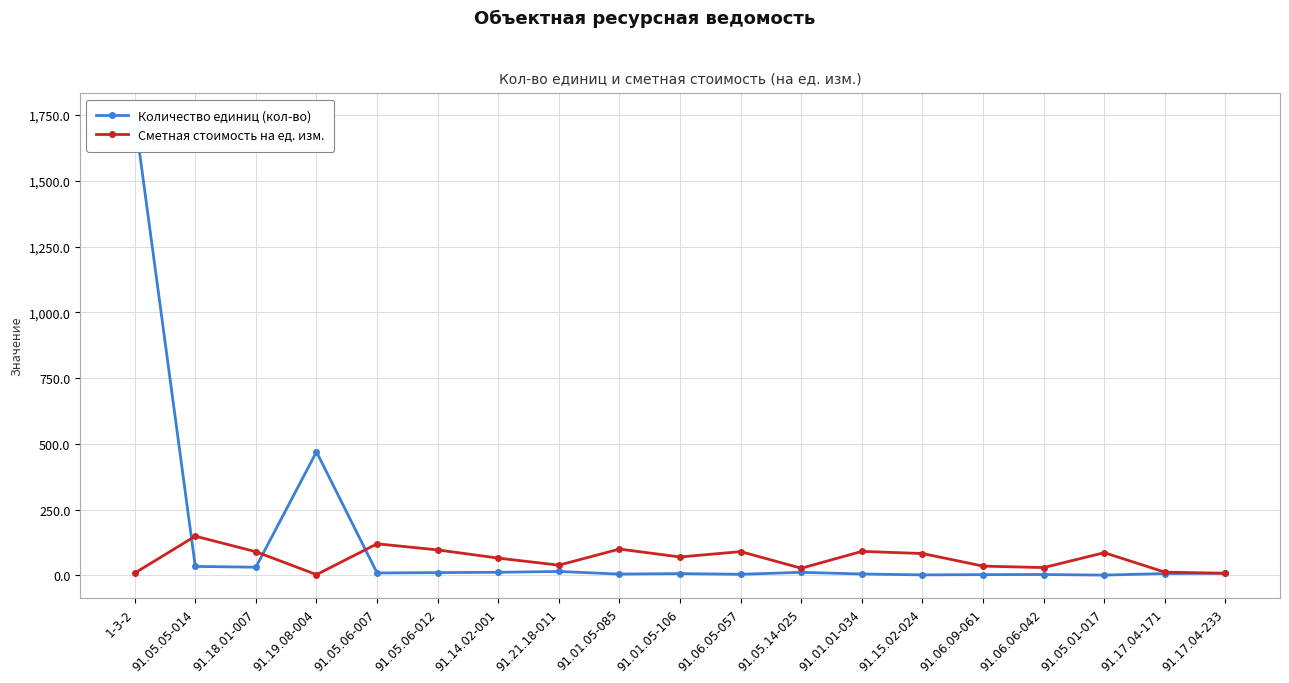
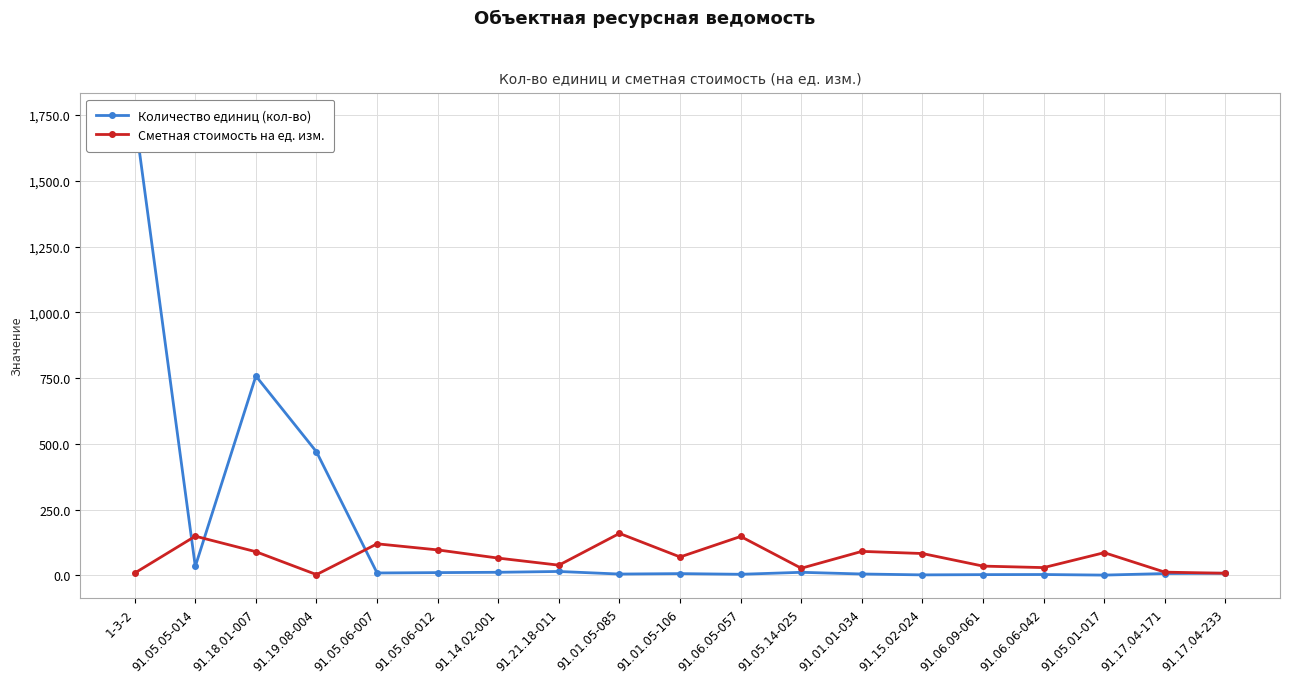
Количество единиц (кол-во), 91.18.01-007: 30 -> 760
Сметная стоимость на ед. изм., 91.01.05-085: 100 -> 160
Сметная стоимость на ед. изм., 91.06.05-057: 90 -> 150
